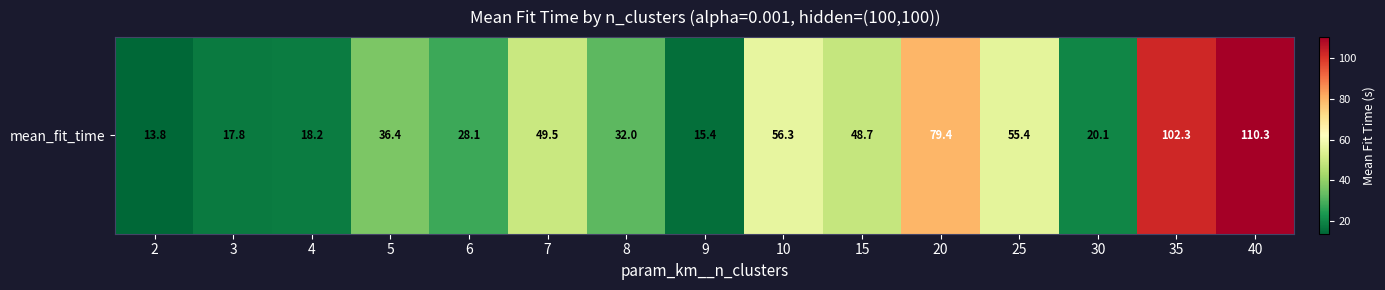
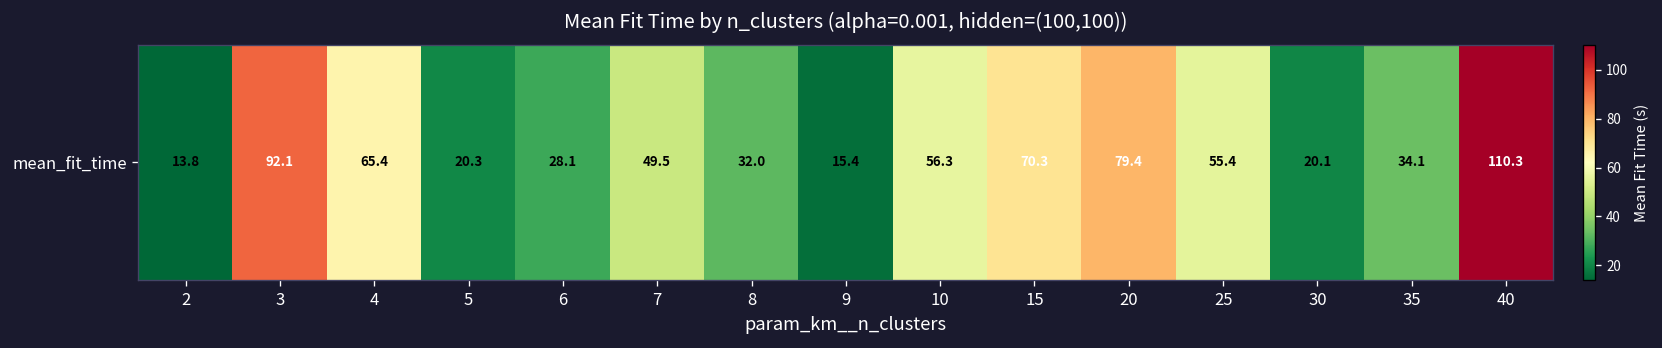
mean_fit_time, 3: 17.8 -> 92.1
mean_fit_time, 4: 18.2 -> 65.4
mean_fit_time, 5: 36.4 -> 20.3
mean_fit_time, 15: 48.7 -> 70.3
mean_fit_time, 35: 102.3 -> 34.1
